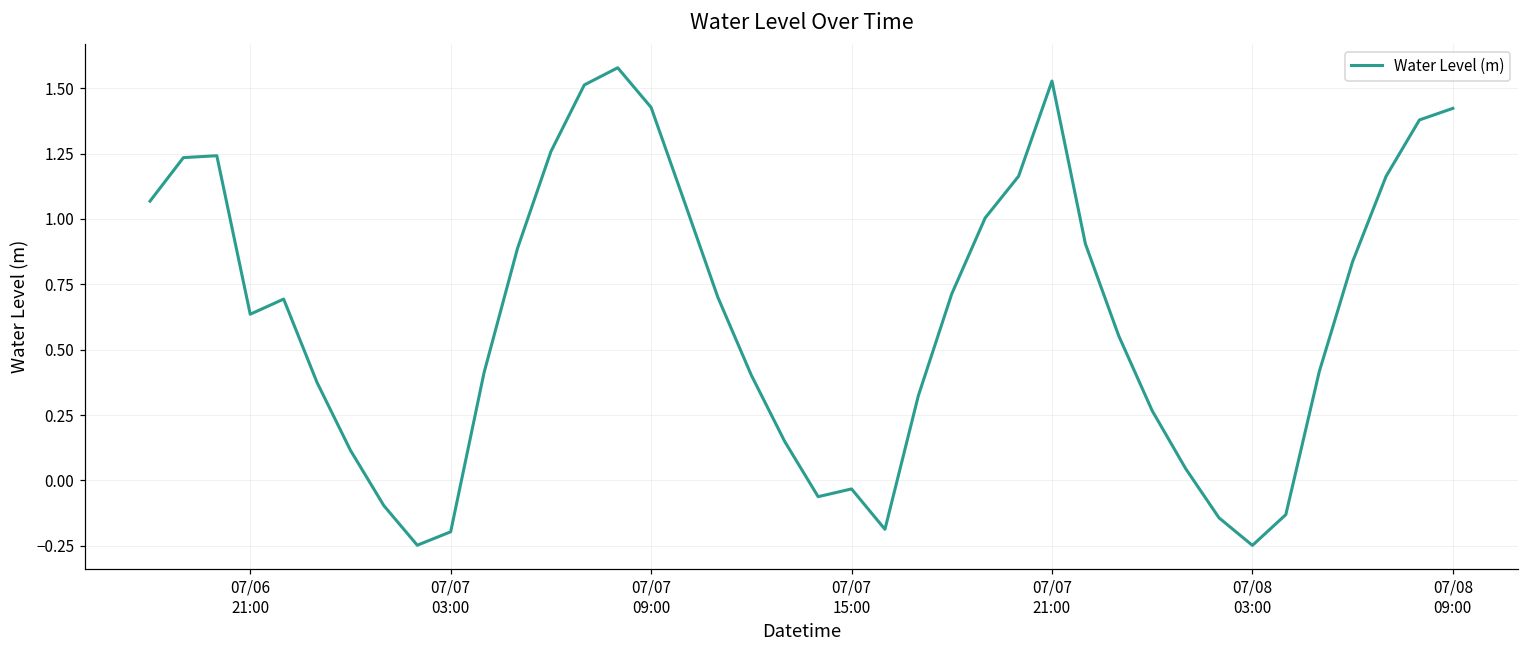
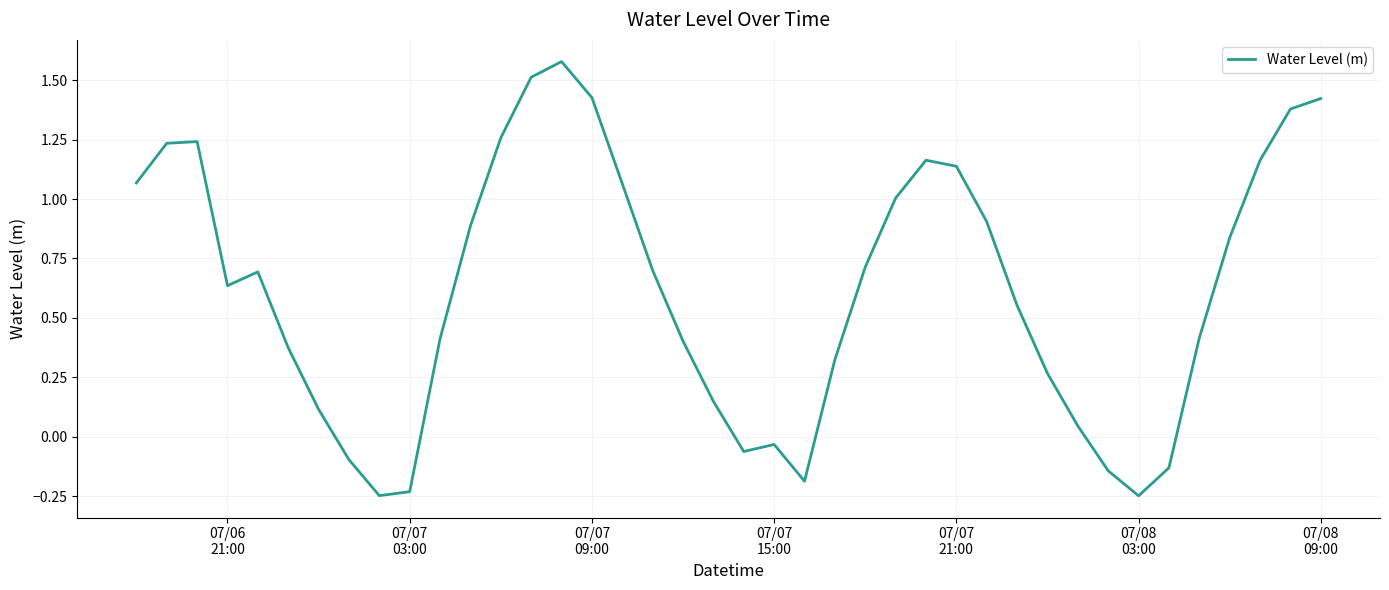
07/07 03:00: -0.20 -> -0.23
07/07 21:00: 1.53 -> 1.14
